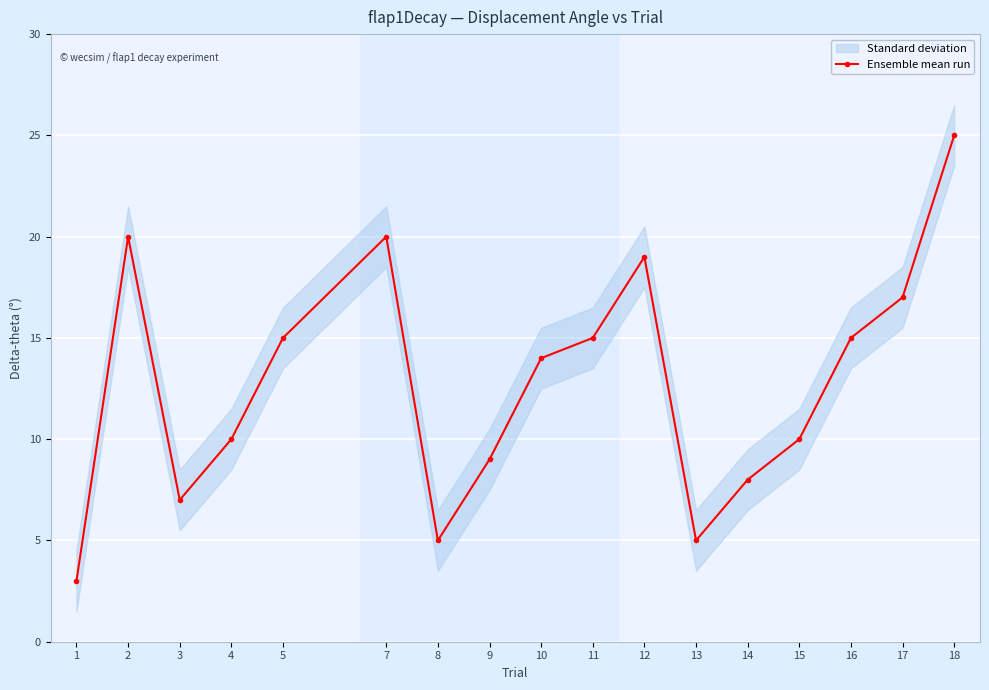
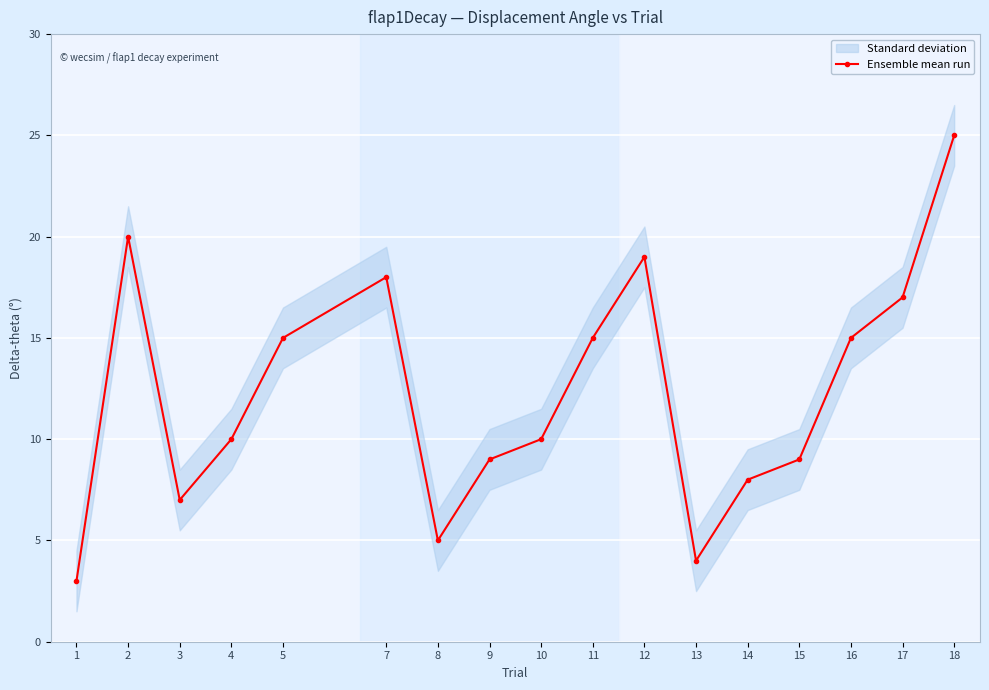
Ensemble mean run, 7: 20 -> 18
Ensemble mean run, 10: 14 -> 10
Ensemble mean run, 13: 5 -> 4
Ensemble mean run, 15: 10 -> 9
